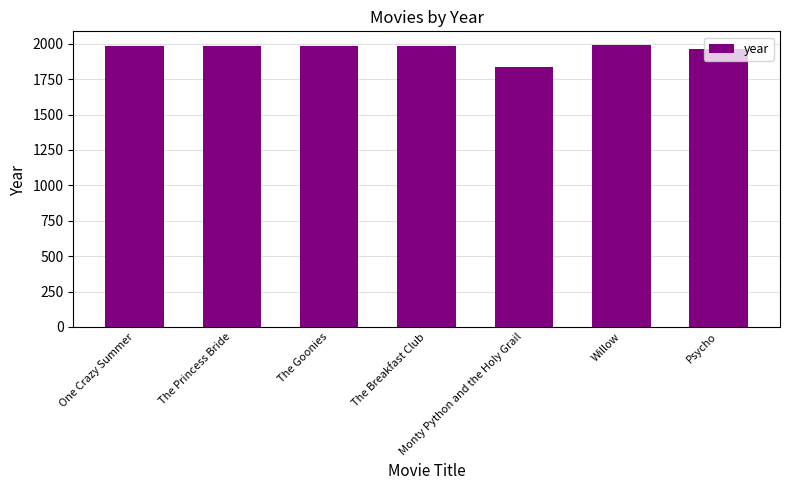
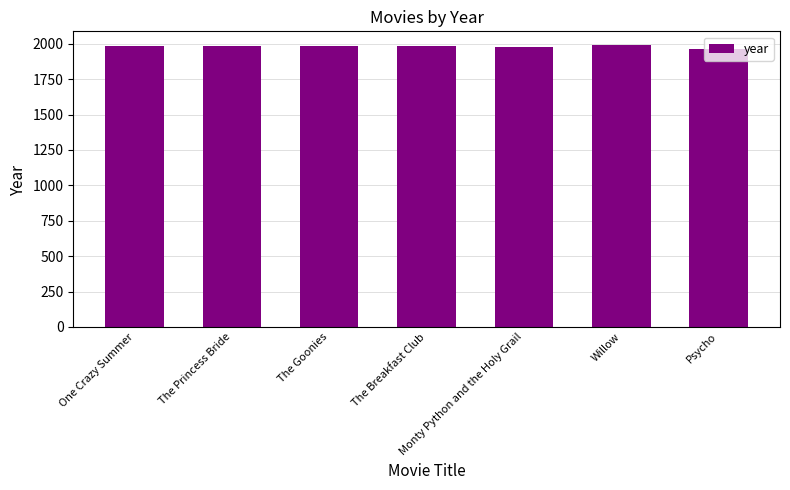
Monty Python and the Holy Grail: 1840 -> 1980
